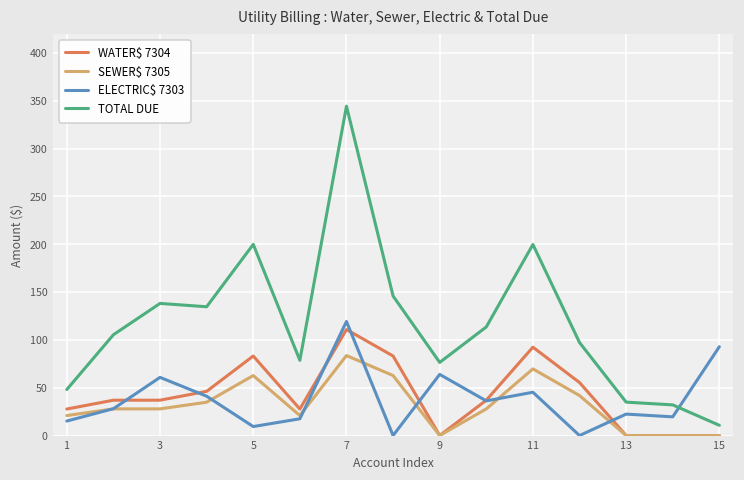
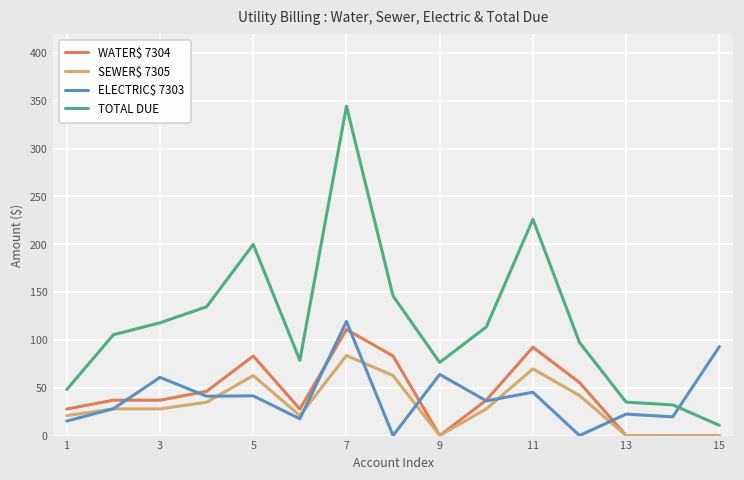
TOTAL DUE, 3: 140 -> 120
ELECTRIC$ 7303, 5: 10 -> 40
TOTAL DUE, 11: 200 -> 230
